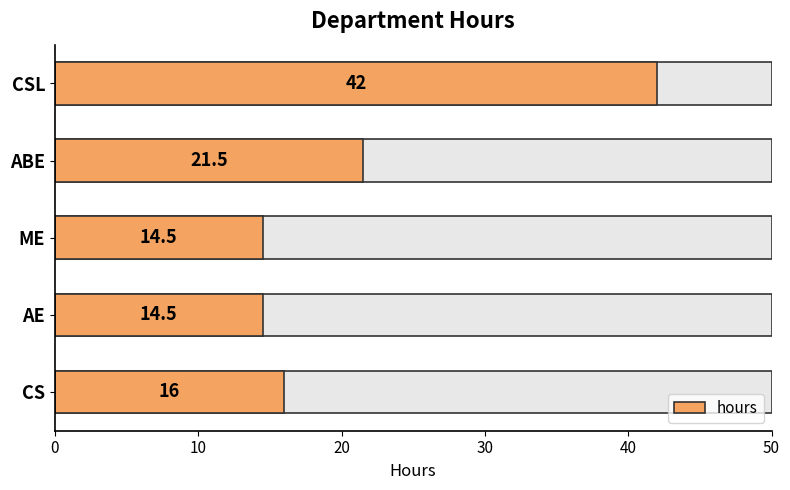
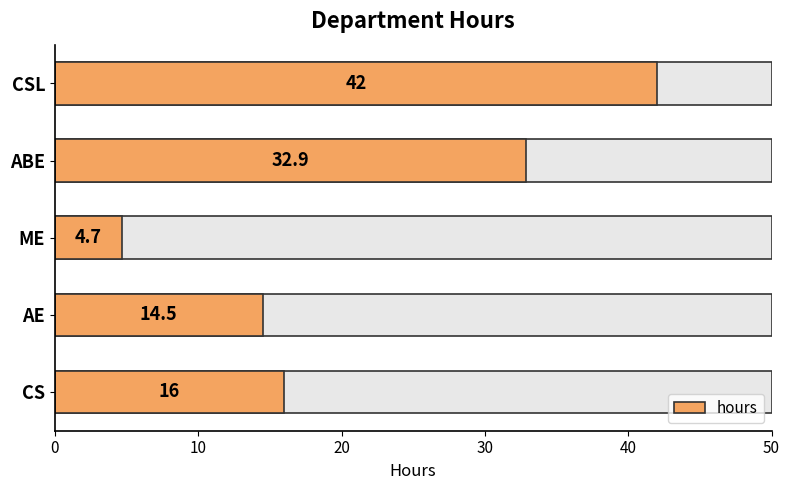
hours, ABE: 21.5 -> 32.9
hours, ME: 14.5 -> 4.7
